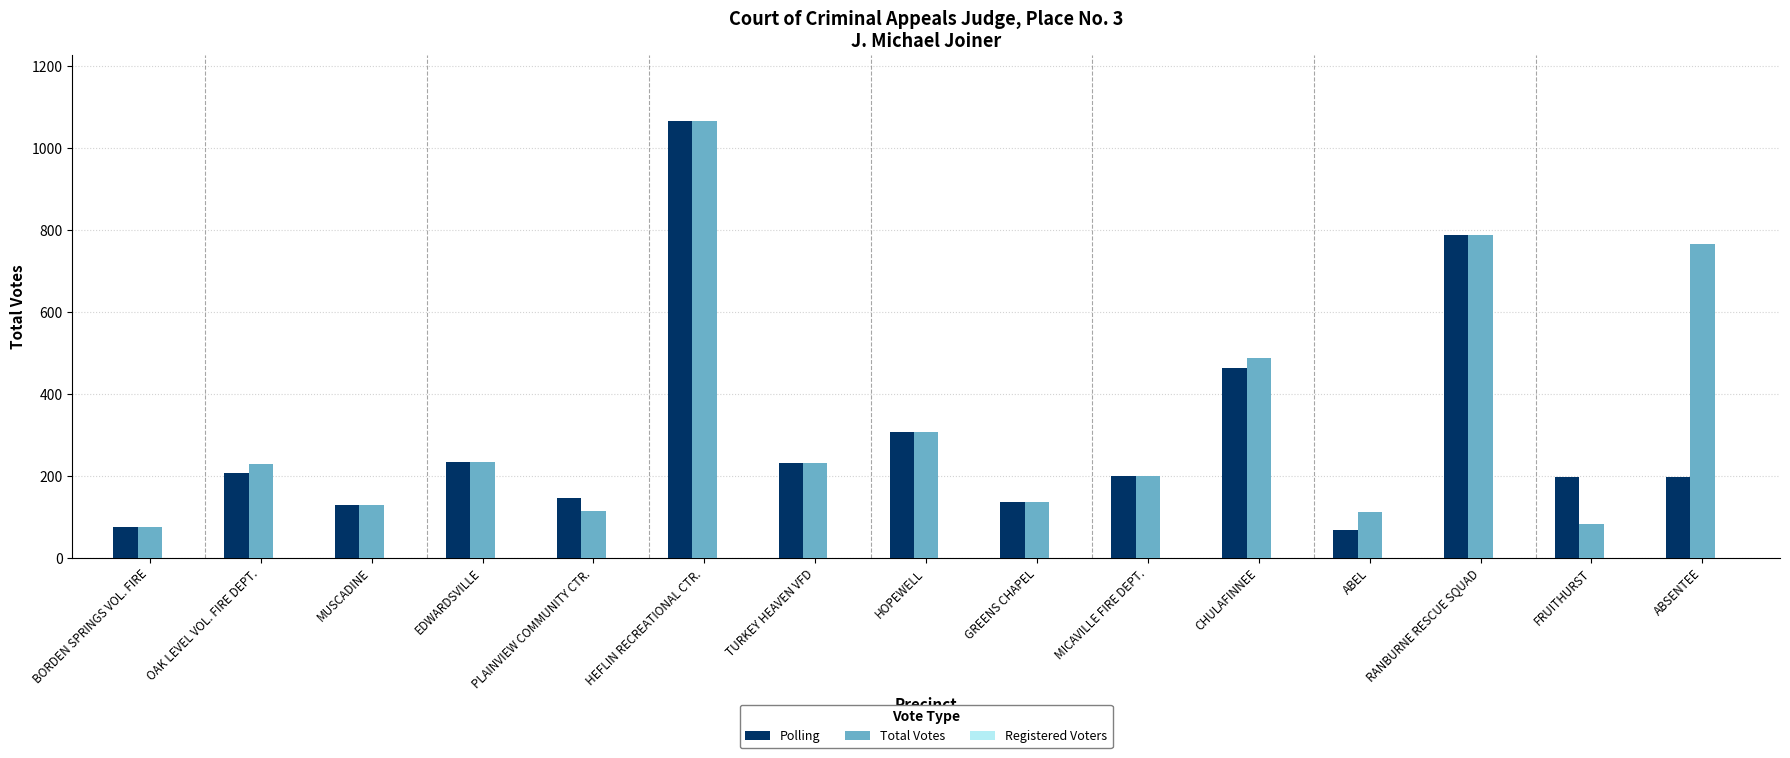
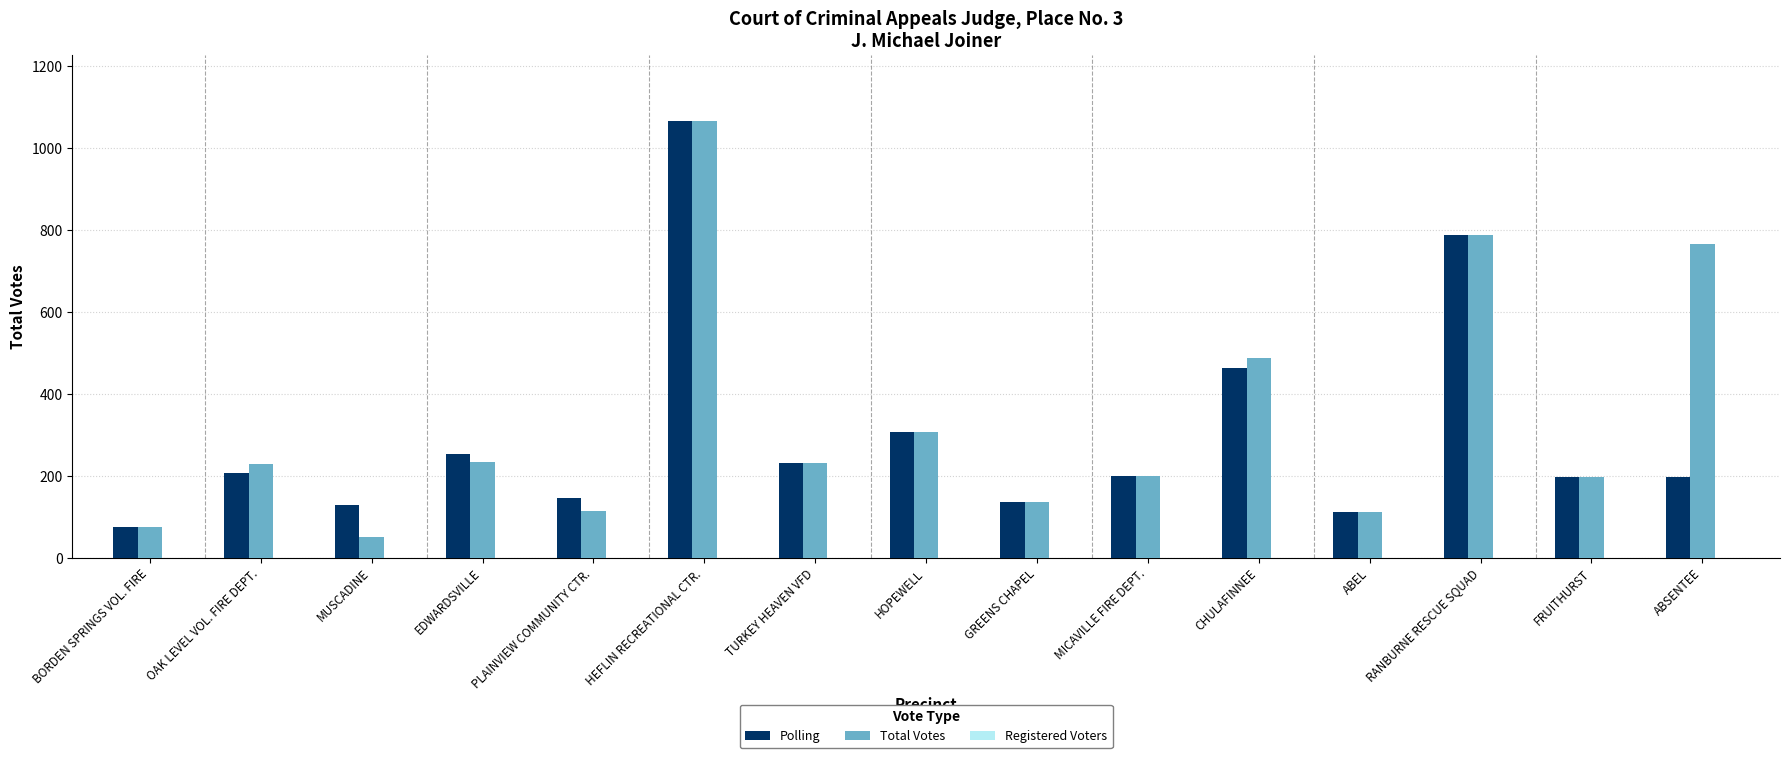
Total Votes, MUSCADINE: 130 -> 50
Polling, EDWARDSVILLE: 230 -> 250
Polling, ABEL: 70 -> 110
Total Votes, FRUITHURST: 80 -> 200
